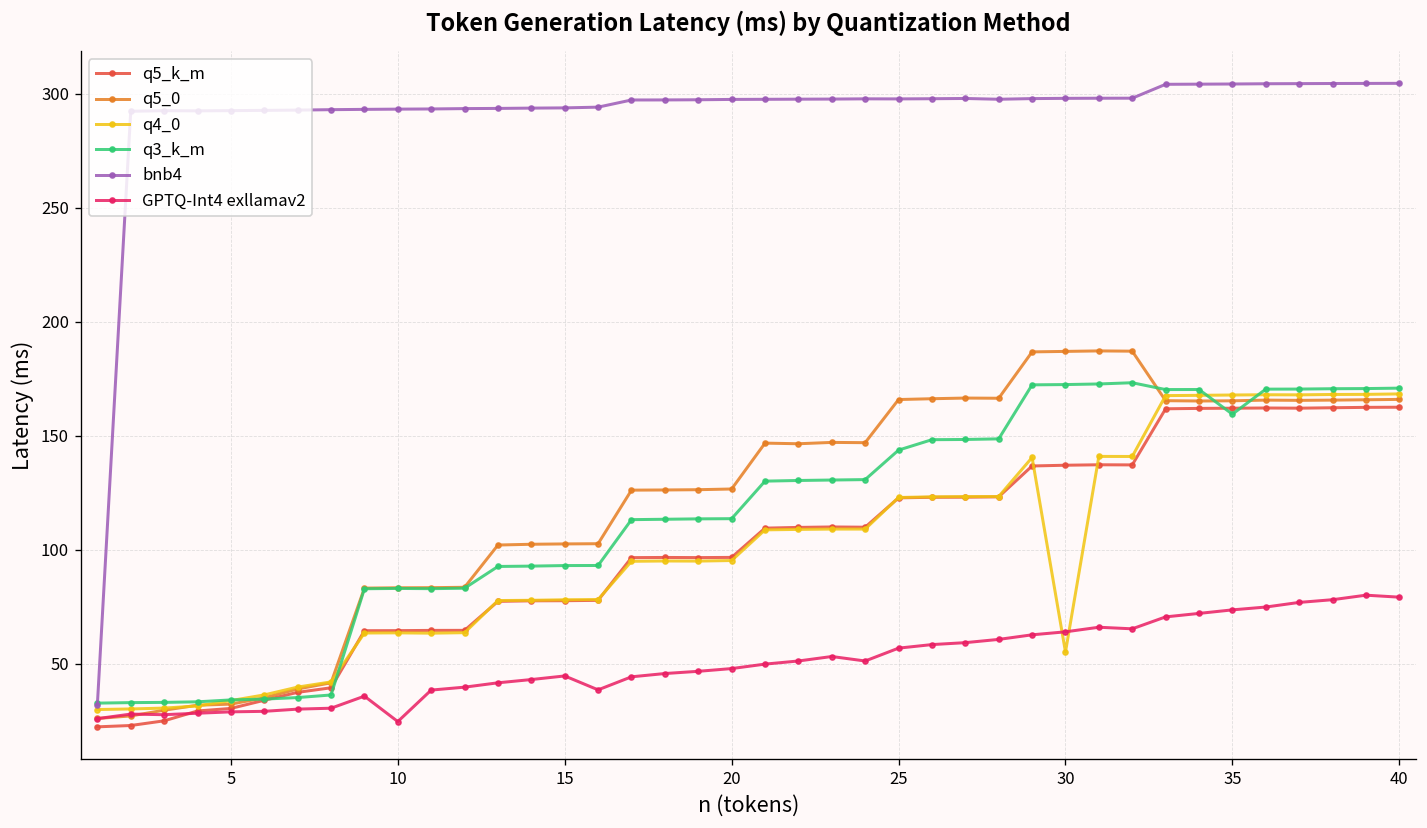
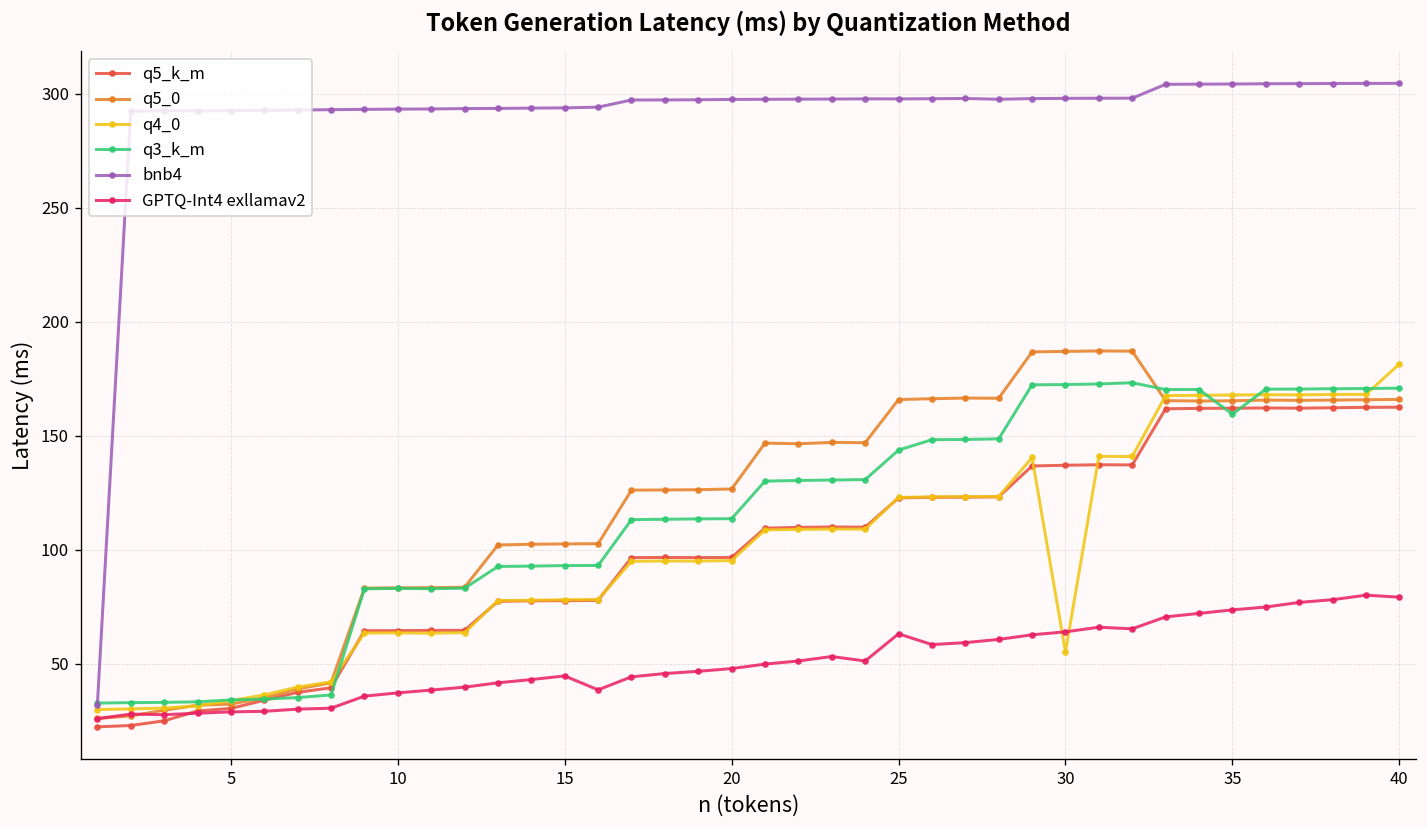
GPTQ-Int4 exllamav2, 10: 25 -> 37
GPTQ-Int4 exllamav2, 25: 57 -> 63
q4_0, 40: 168 -> 181
